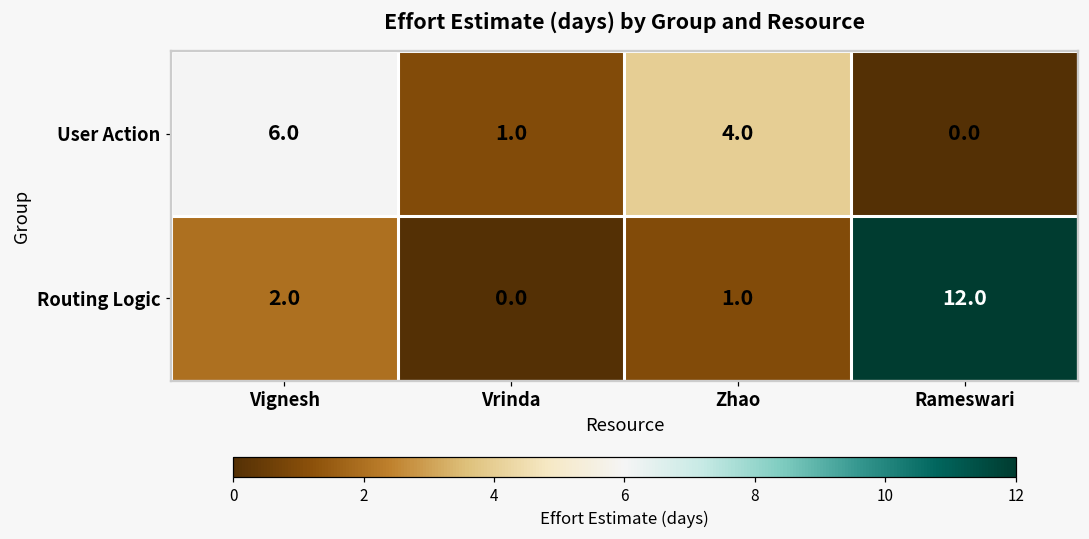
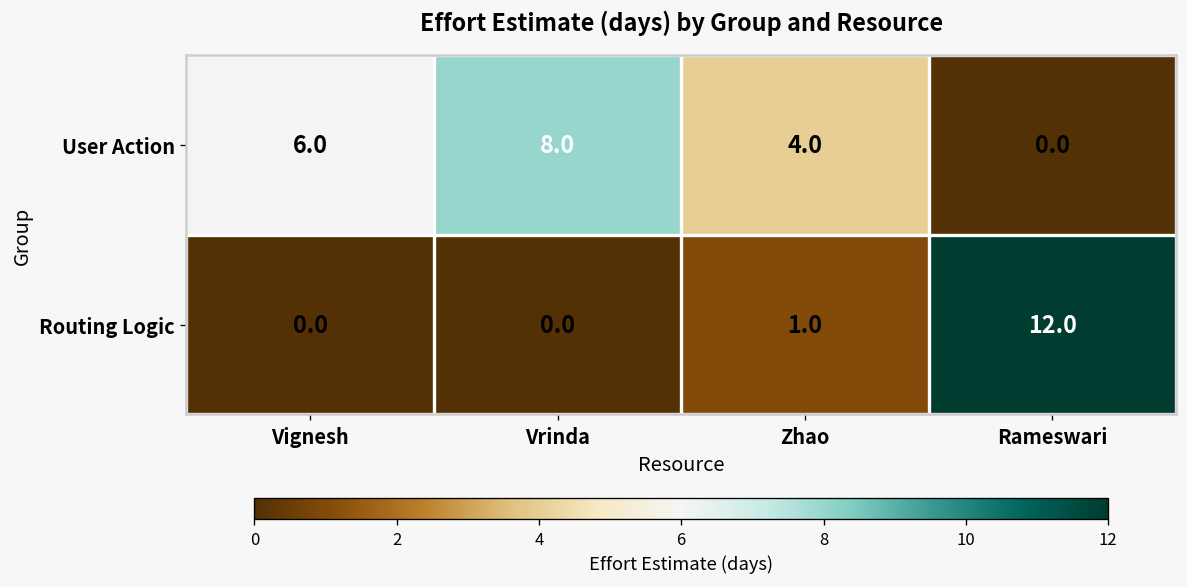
User Action, Vrinda: 1.0 -> 8.0
Routing Logic, Vignesh: 2.0 -> 0.0
